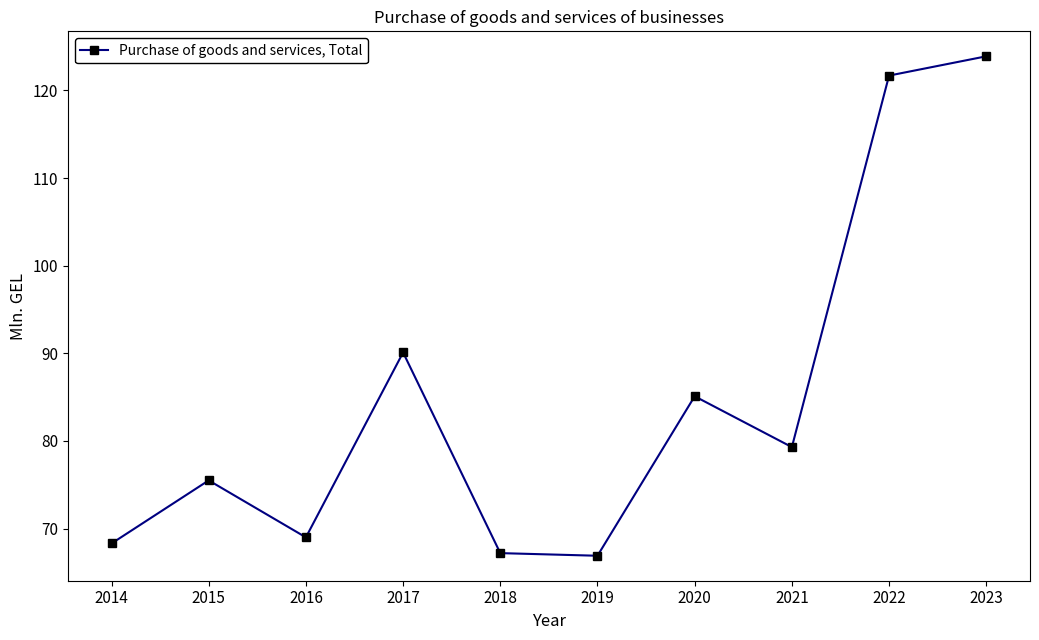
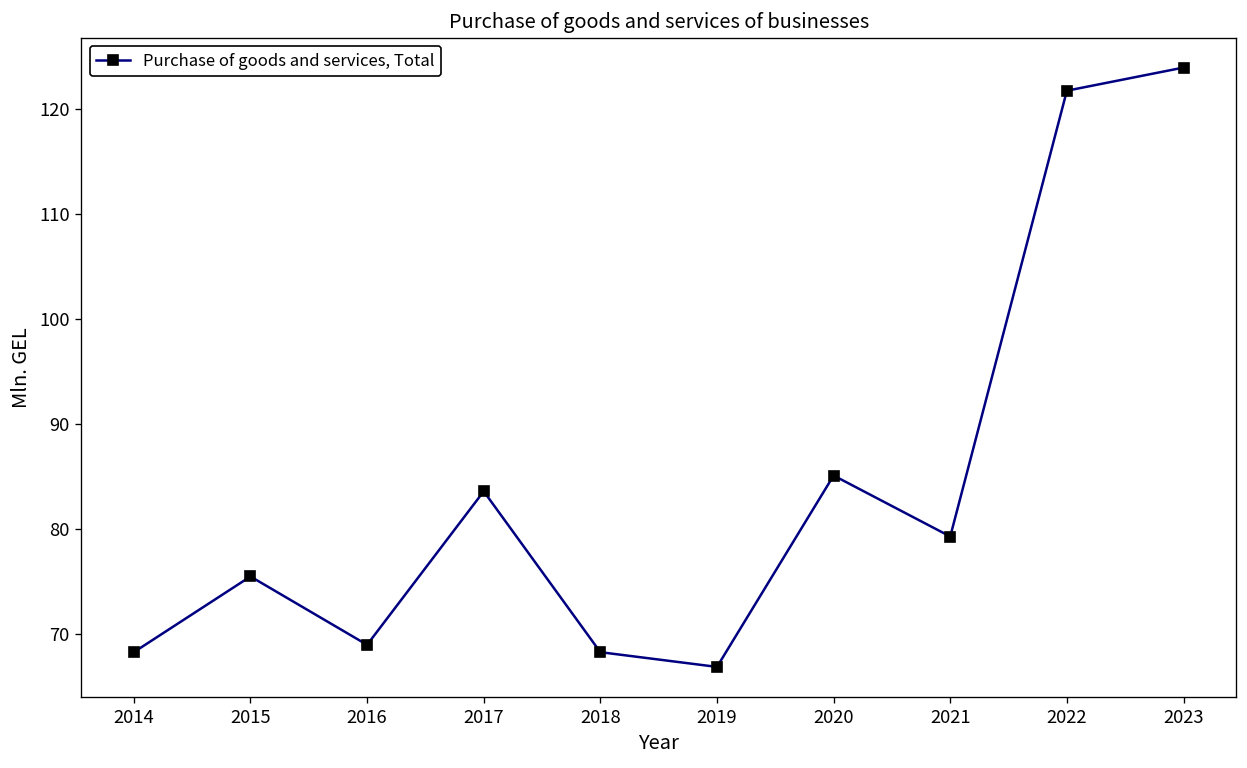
2017: 90 -> 84
2018: 67 -> 68
